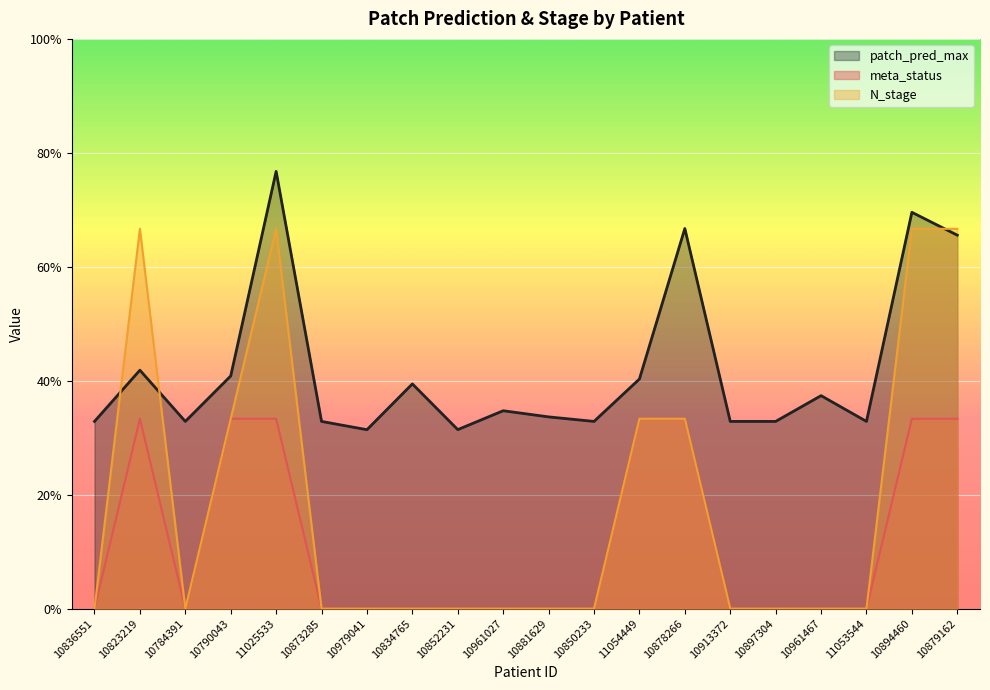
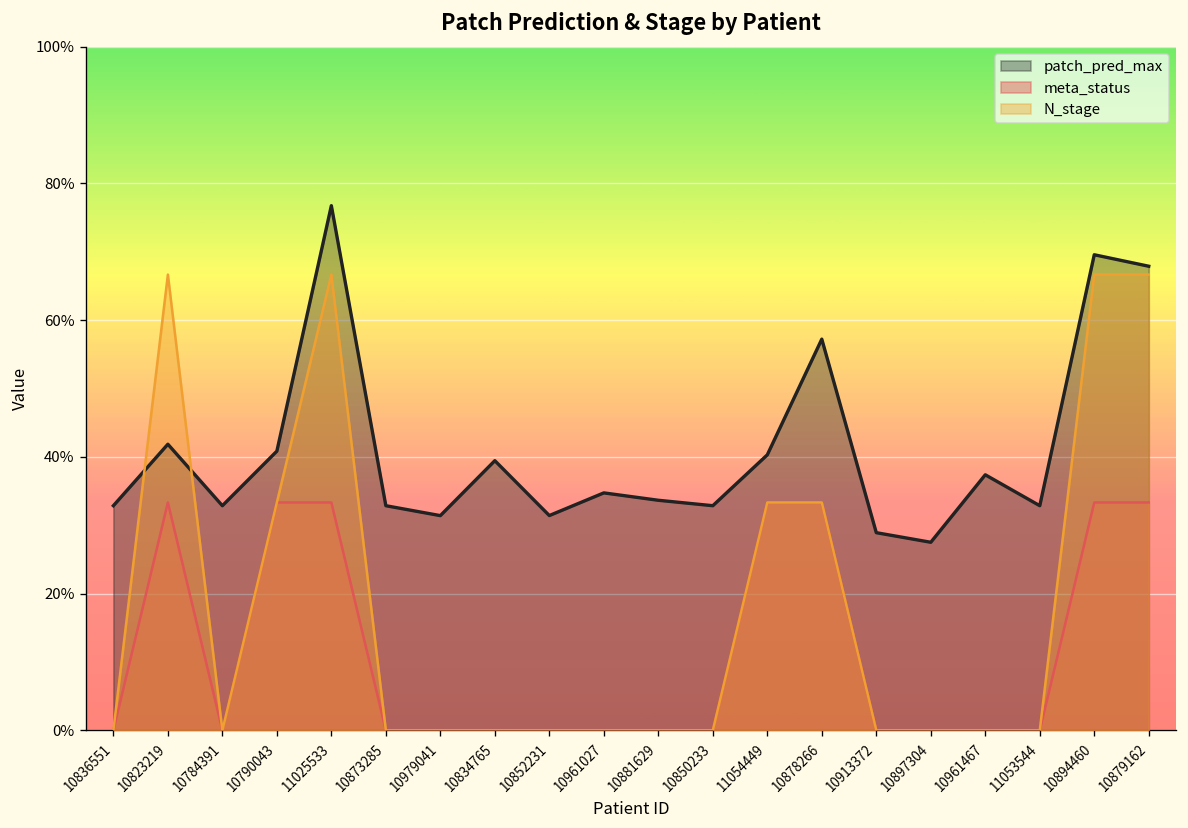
patch_pred_max, 10878266: 67% -> 57%
patch_pred_max, 10913372: 33% -> 29%
patch_pred_max, 10897304: 33% -> 28%
patch_pred_max, 10879162: 66% -> 68%
